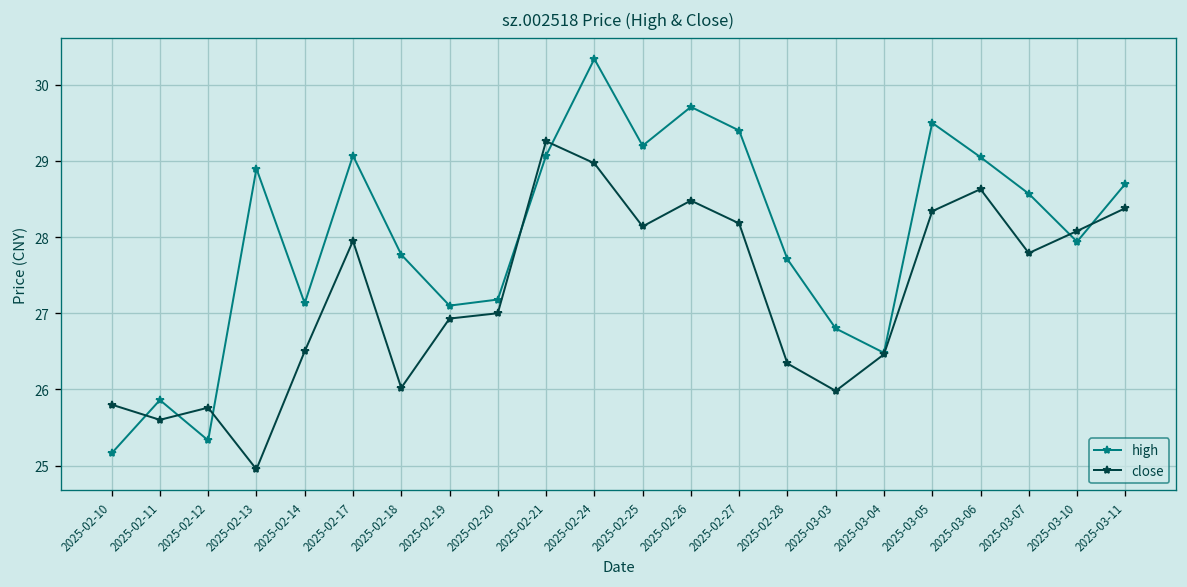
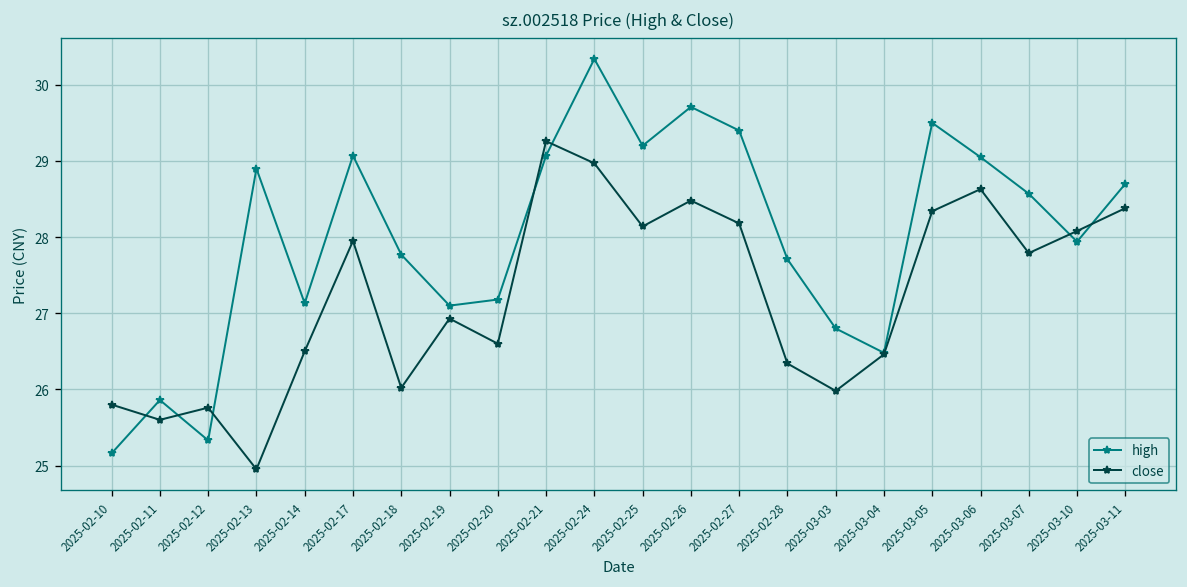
close, 2025-02-20: 27.0 -> 26.6
